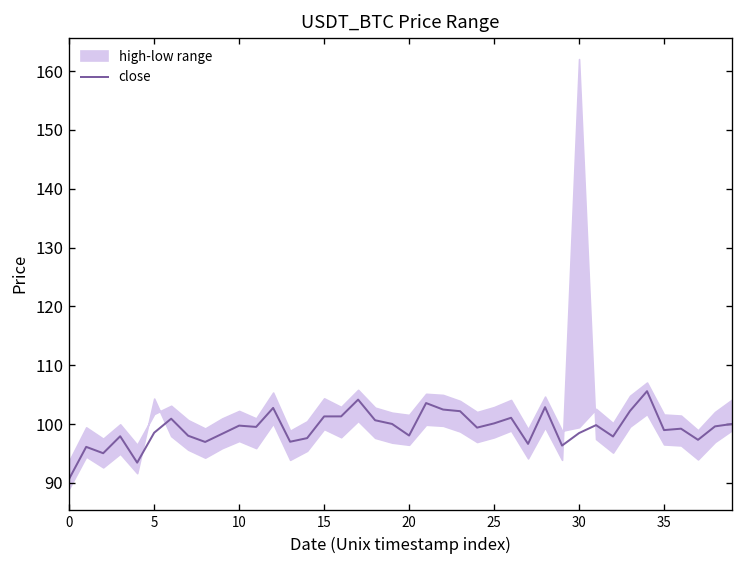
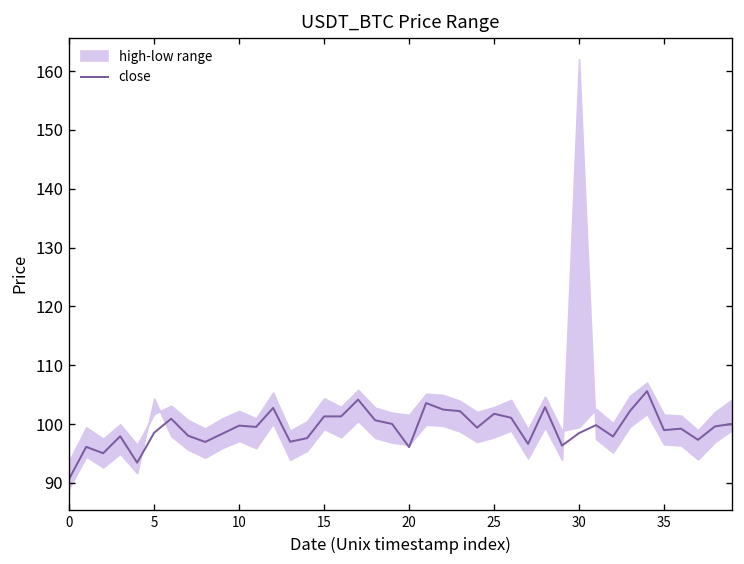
close, 20: 98 -> 96
close, 25: 100 -> 102
